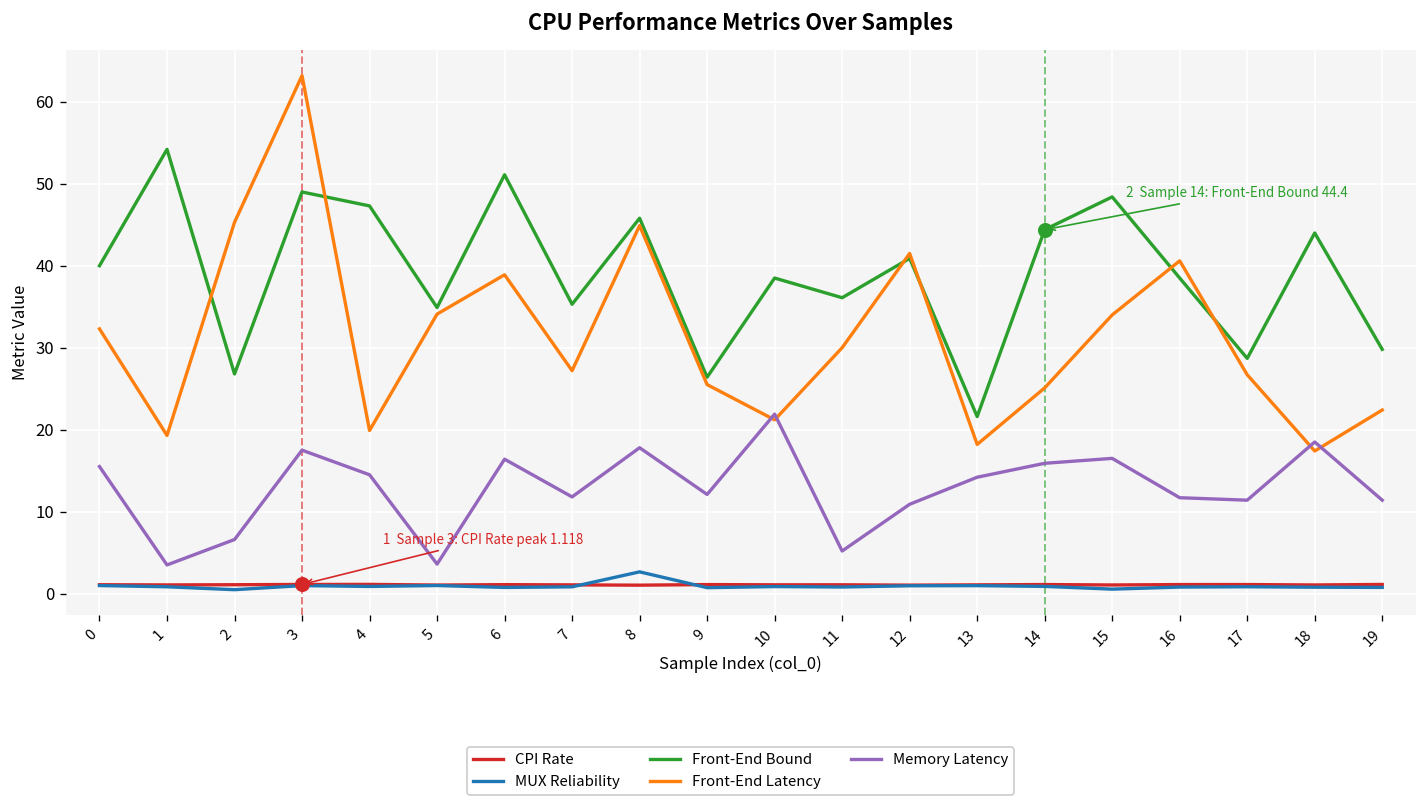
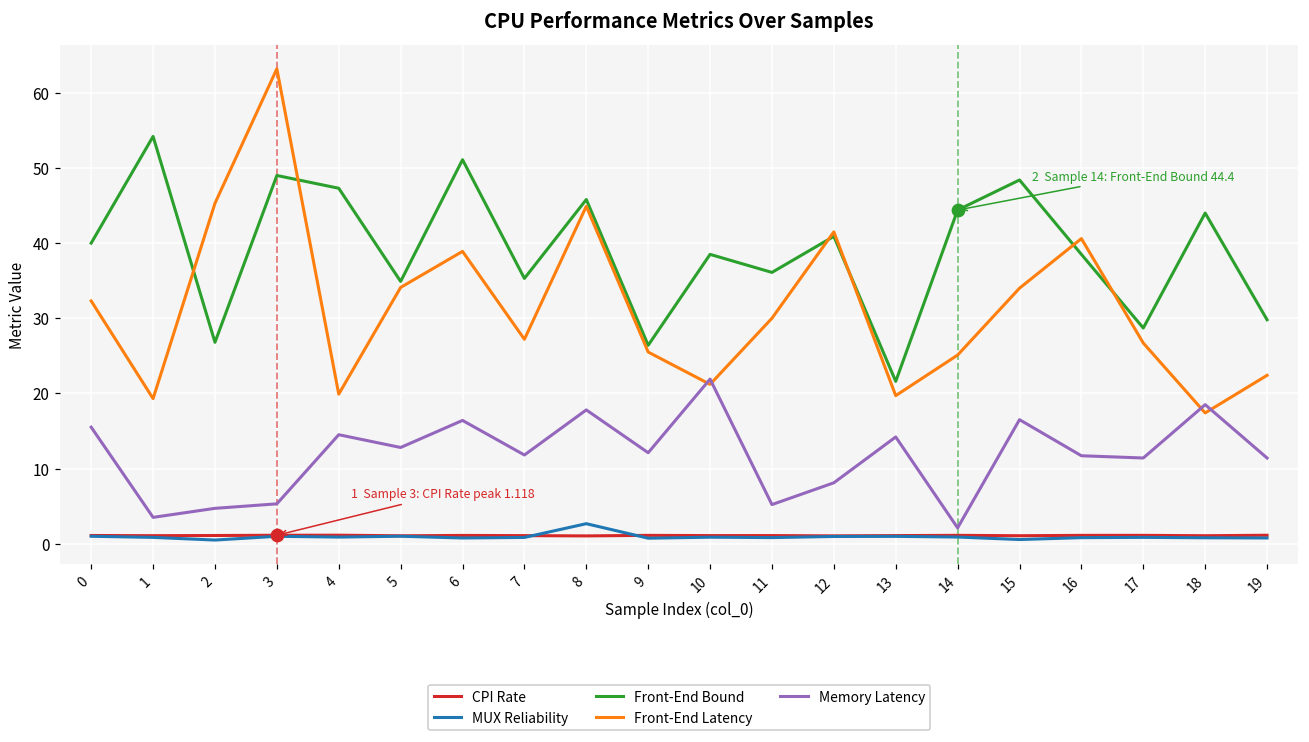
Memory Latency, 2: 7 -> 5
Memory Latency, 3: 18 -> 5
Memory Latency, 5: 4 -> 13
Memory Latency, 12: 11 -> 8
Front-End Latency, 13: 18 -> 20
Memory Latency, 14: 16 -> 2
